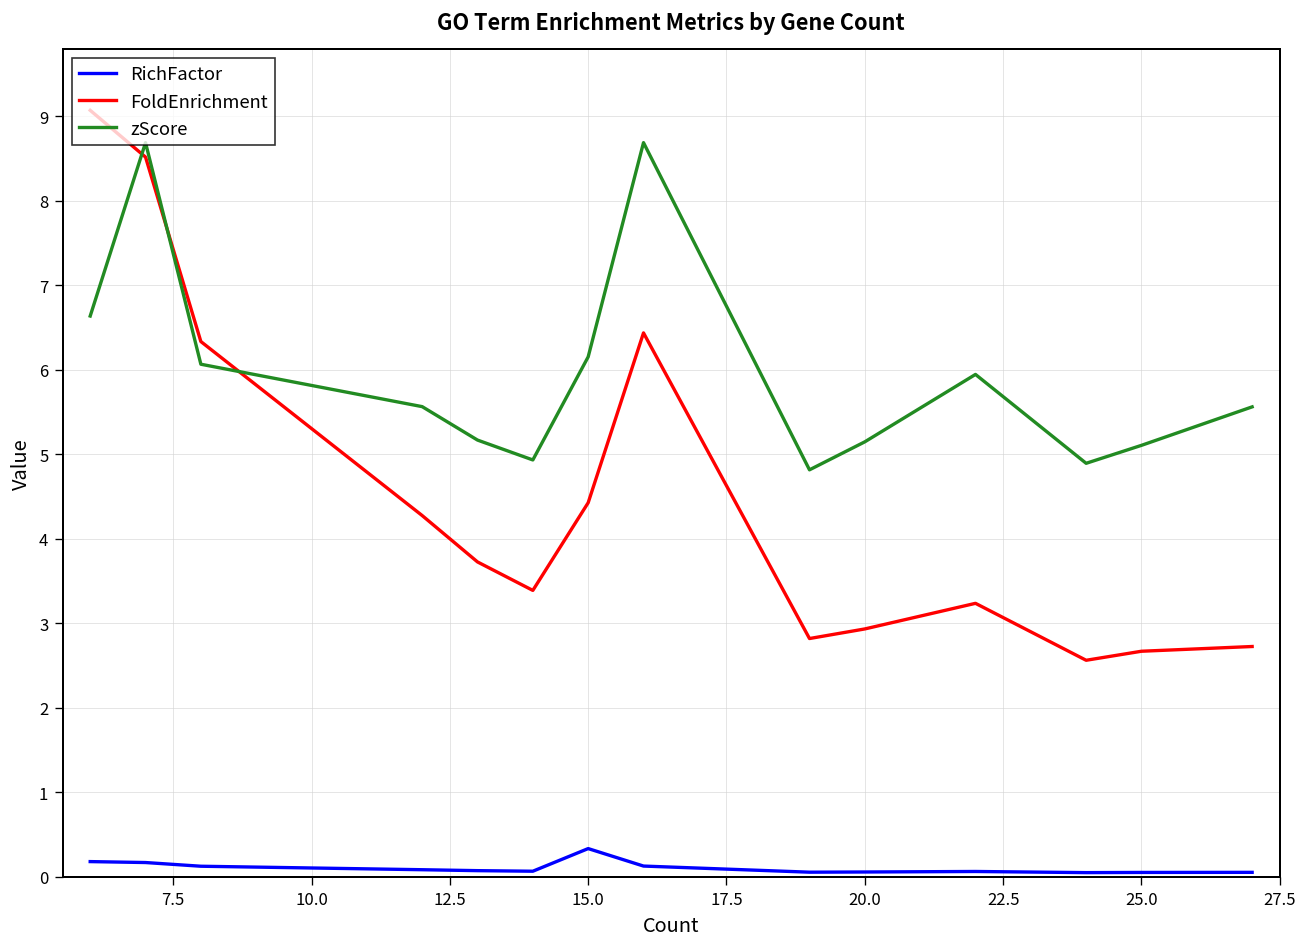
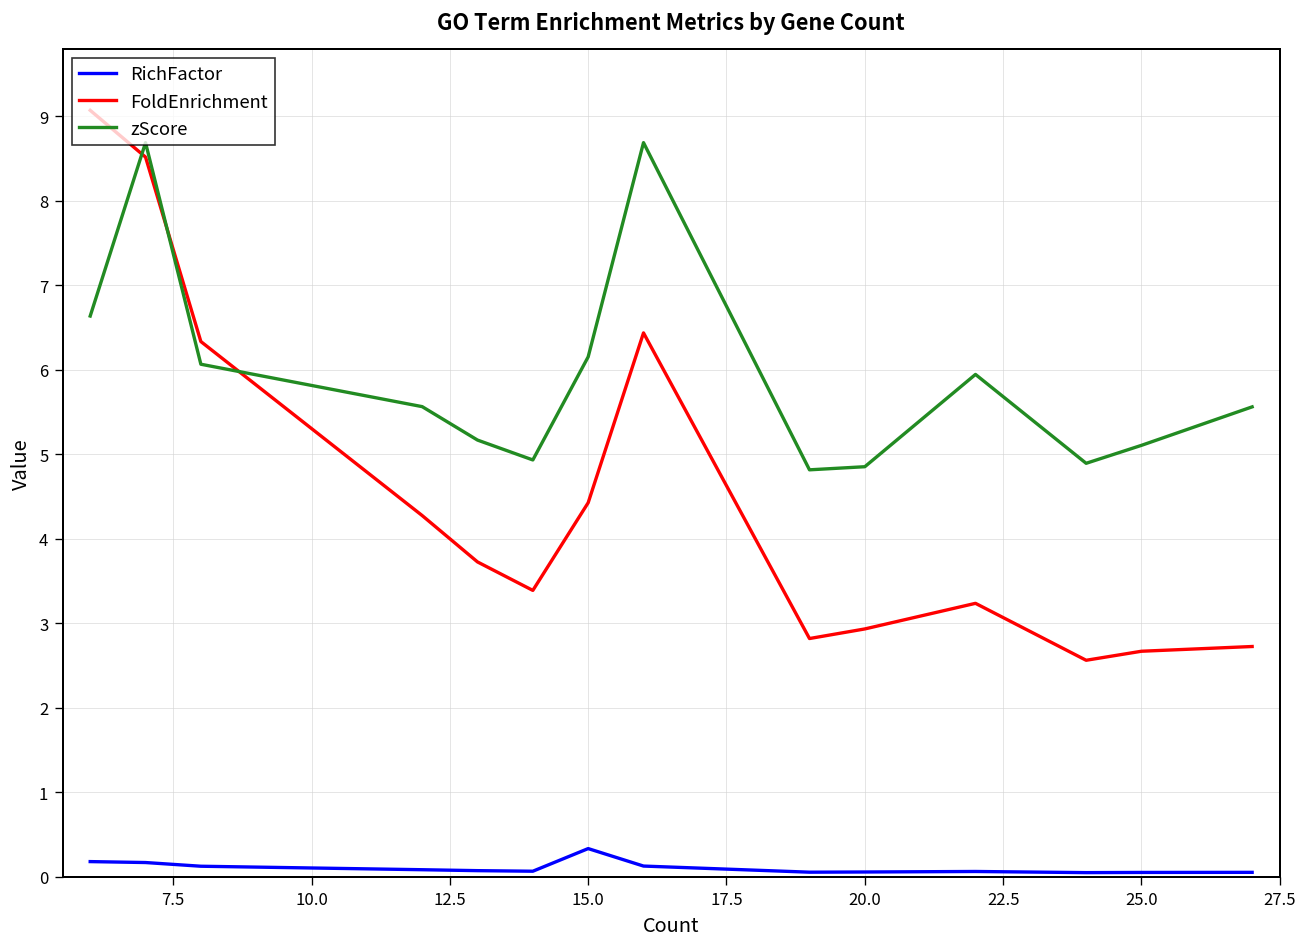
zScore, 20.0: 5.1 -> 4.9
